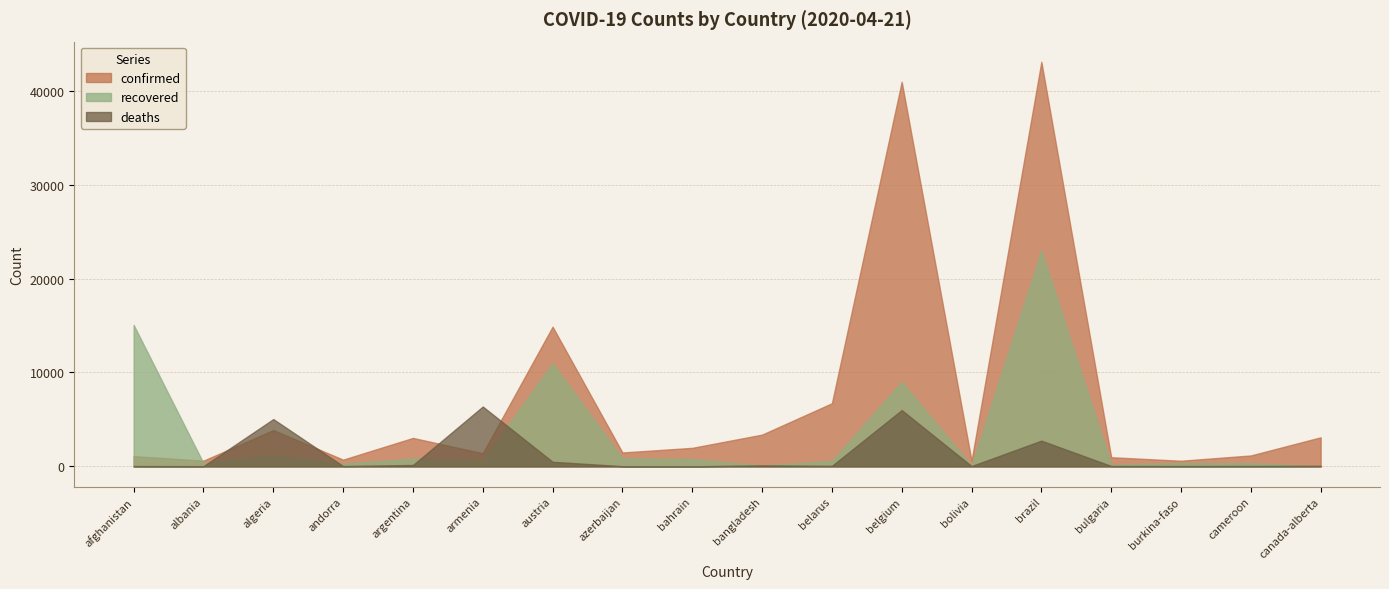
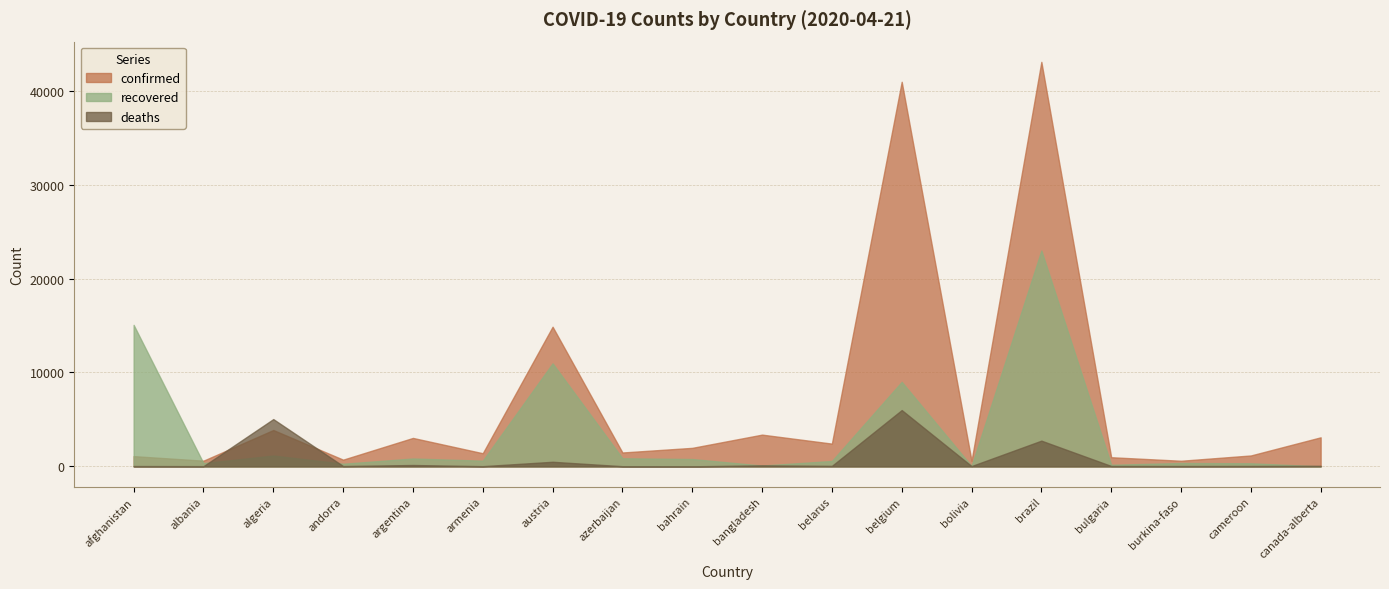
deaths, armenia: 6000 -> 0
confirmed, belarus: 7000 -> 2000
